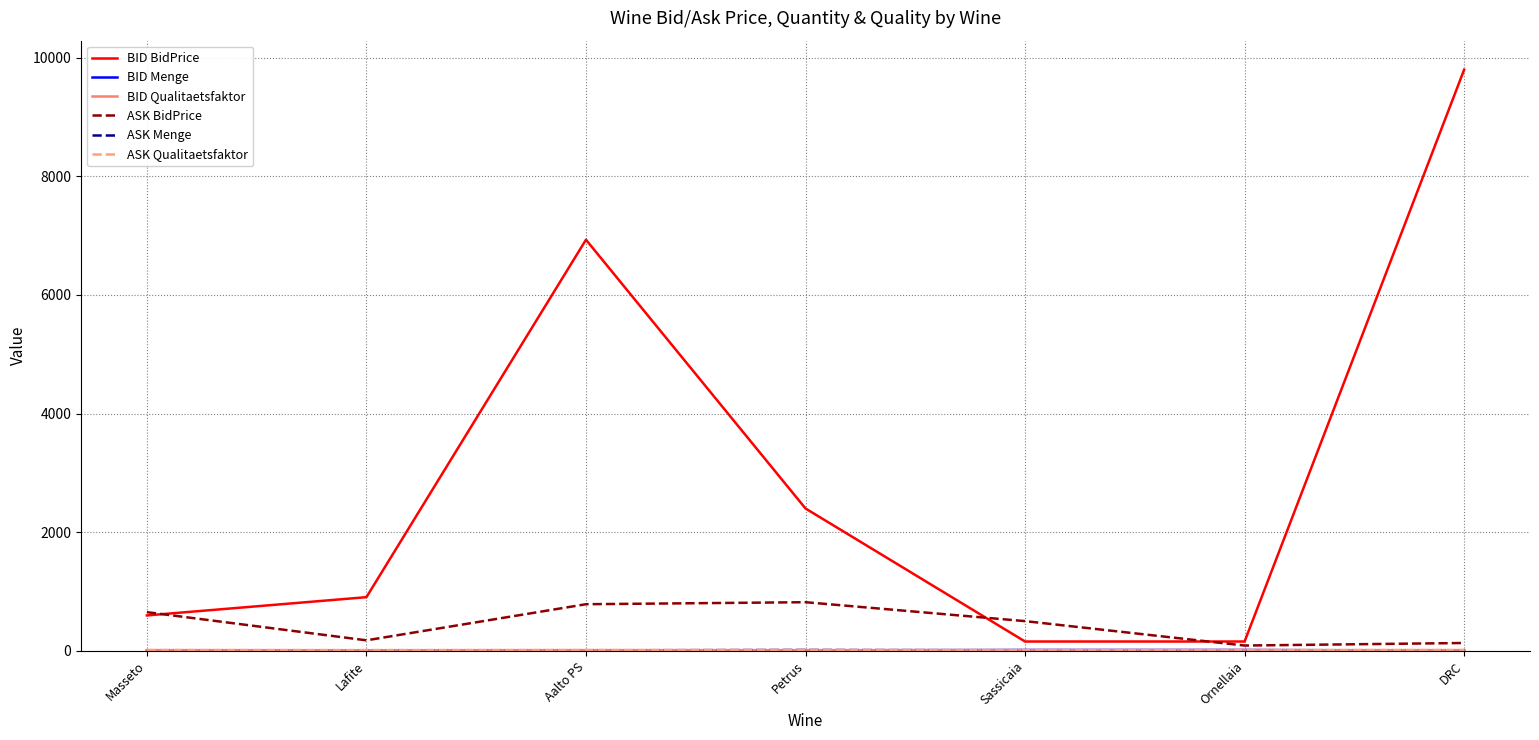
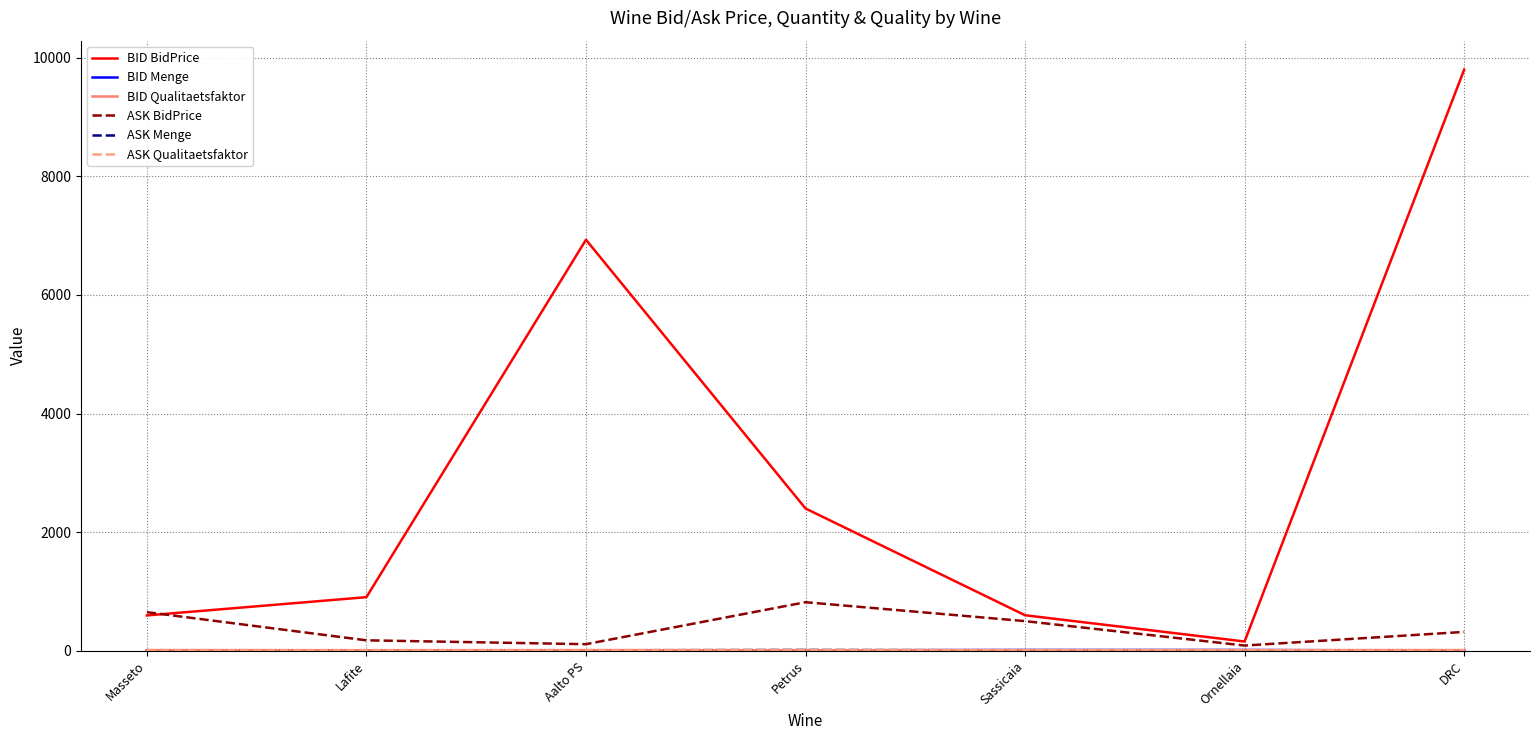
ASK BidPrice, Aalto PS: 800 -> 100
BID BidPrice, Sassicaia: 200 -> 600
ASK BidPrice, DRC: 100 -> 300
